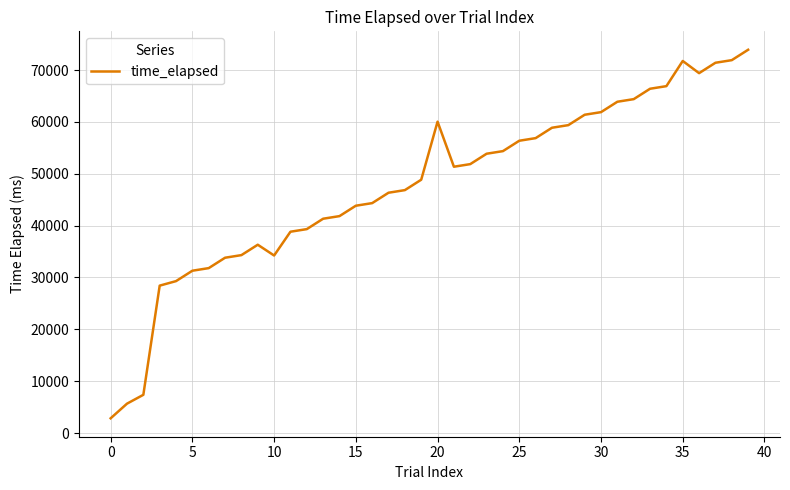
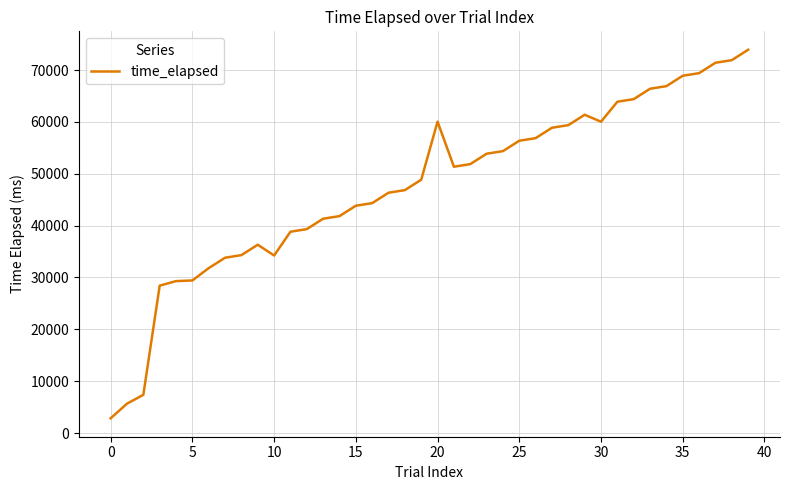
5: 31000 -> 29000
30: 62000 -> 60000
35: 72000 -> 69000
